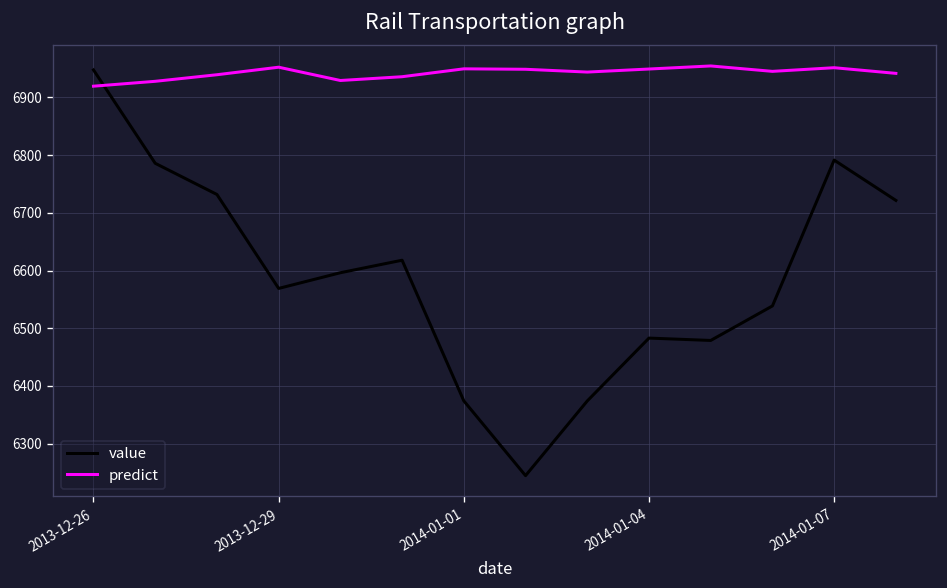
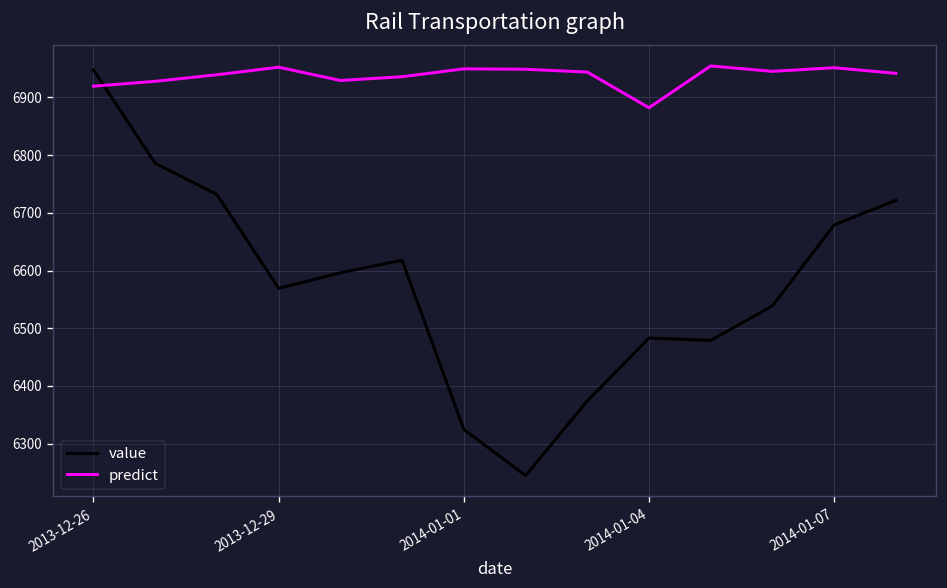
value, 2014-01-01: 6370 -> 6320
predict, 2014-01-04: 6950 -> 6880
value, 2014-01-07: 6790 -> 6680
